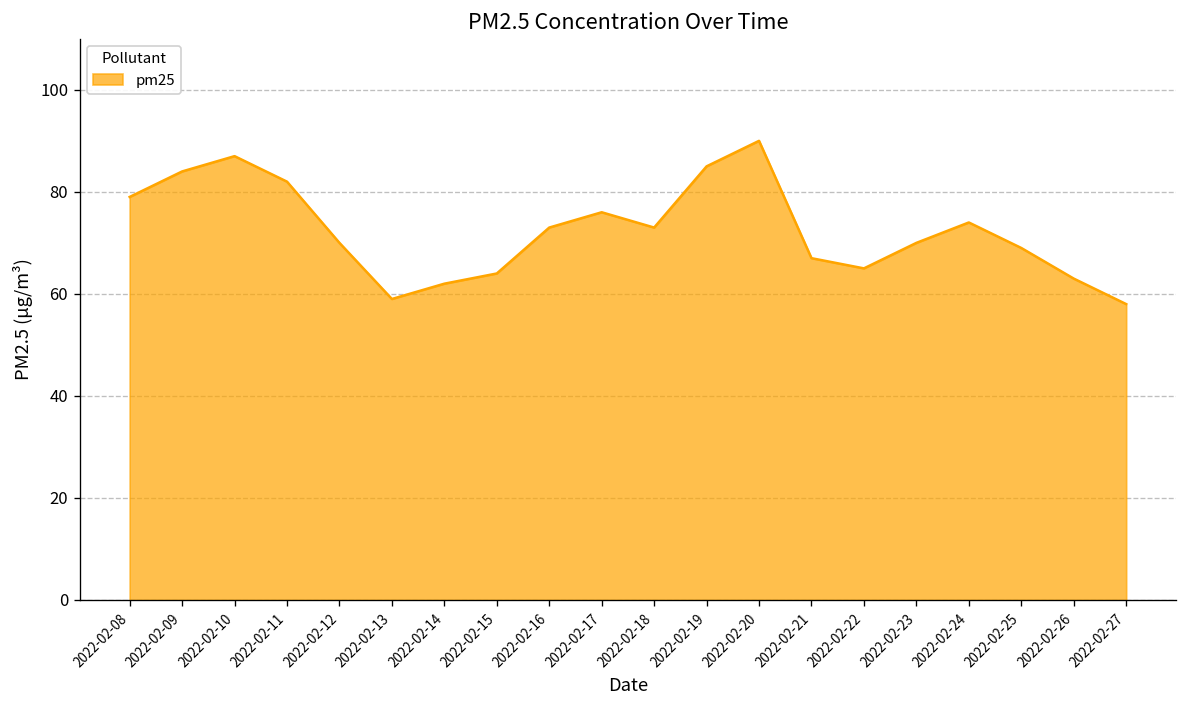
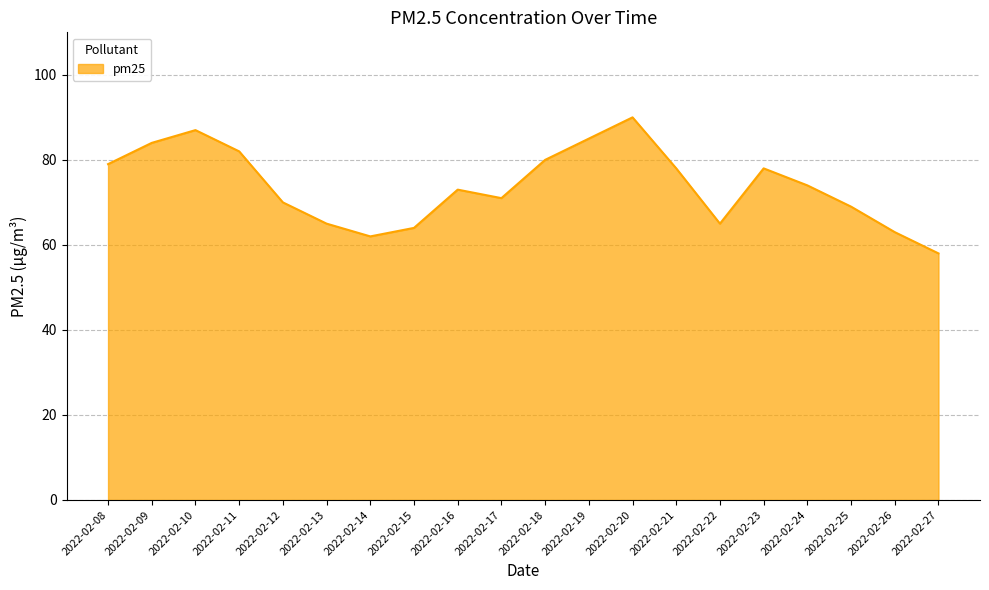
2022-02-13: 59 -> 65
2022-02-17: 76 -> 71
2022-02-18: 73 -> 80
2022-02-21: 67 -> 78
2022-02-23: 70 -> 78
